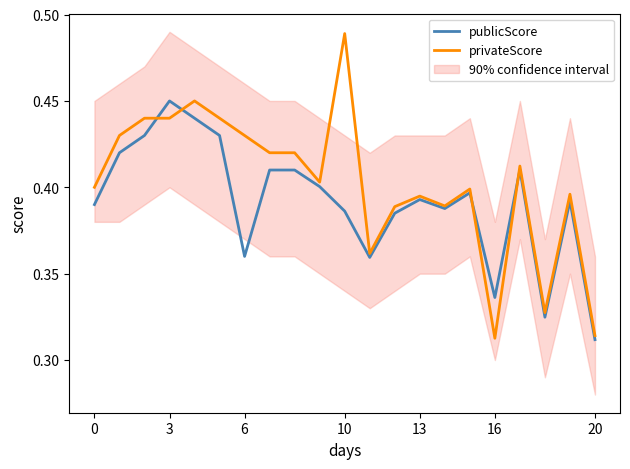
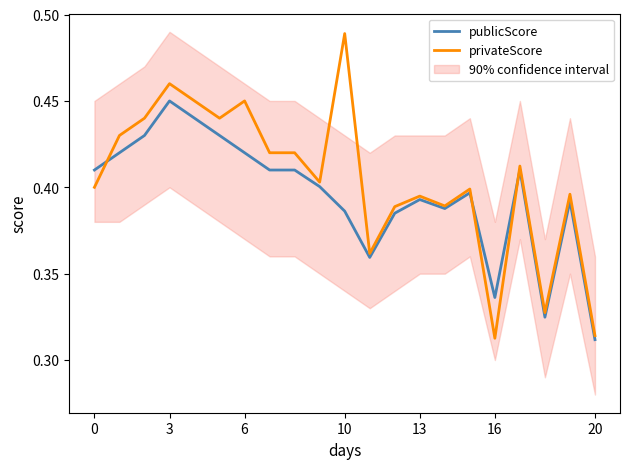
publicScore, 0: 0.39 -> 0.41
privateScore, 3: 0.44 -> 0.46
publicScore, 6: 0.36 -> 0.42
privateScore, 6: 0.43 -> 0.45
